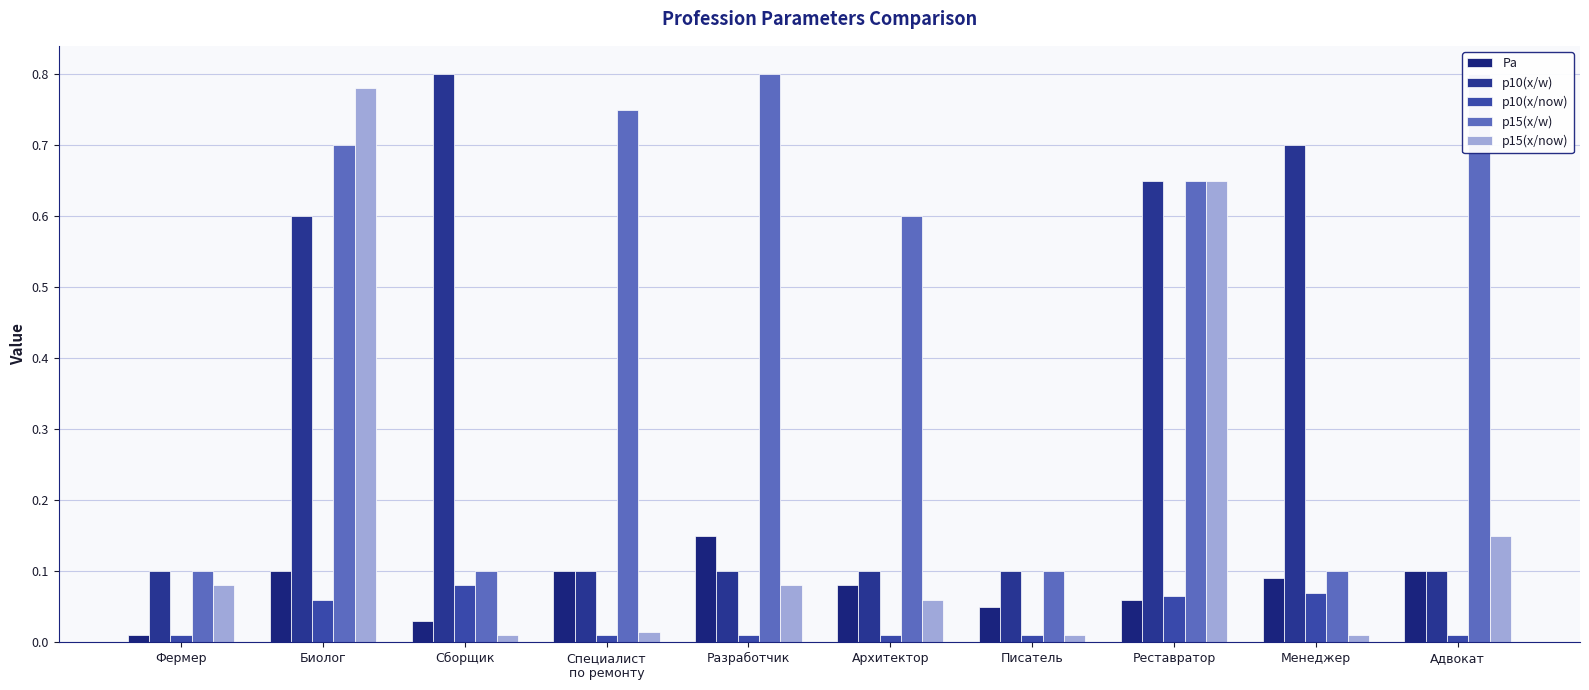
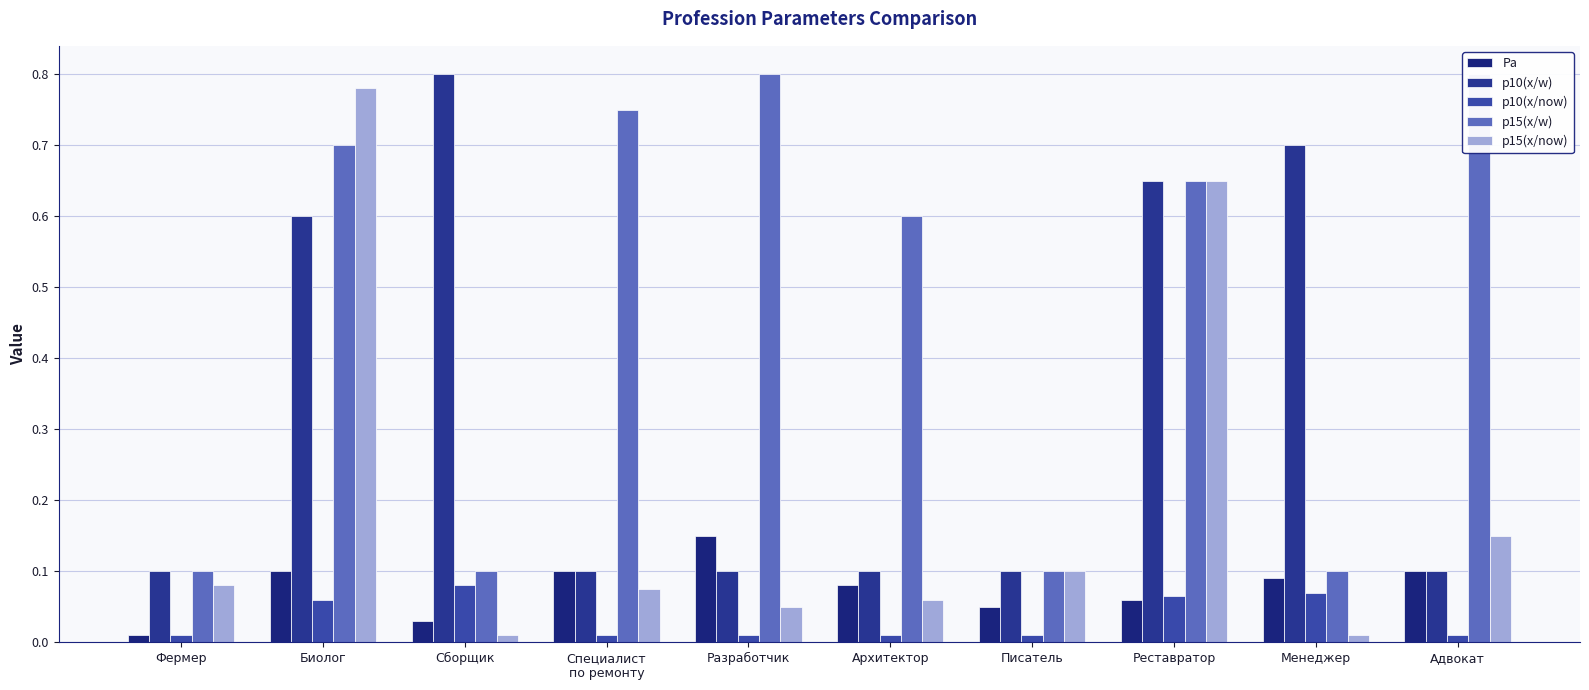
p15(x/now), Специалист по ремонту: 0.01 -> 0.08
p15(x/now), Разработчик: 0.08 -> 0.05
p15(x/now), Писатель: 0.01 -> 0.10
